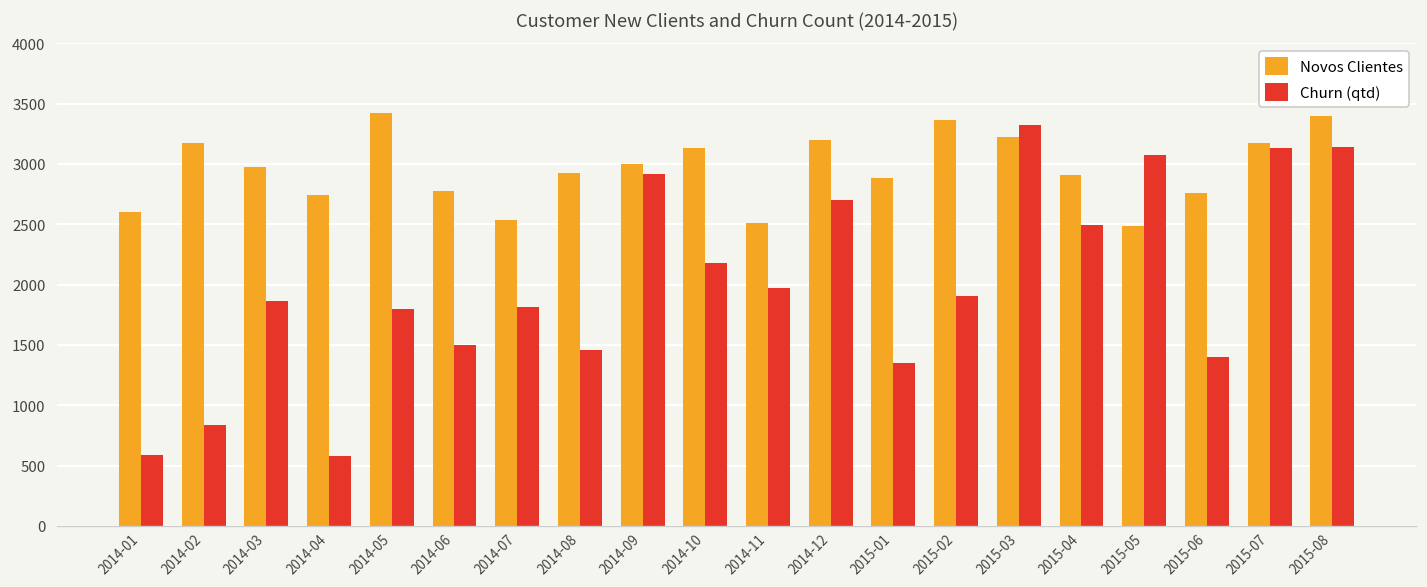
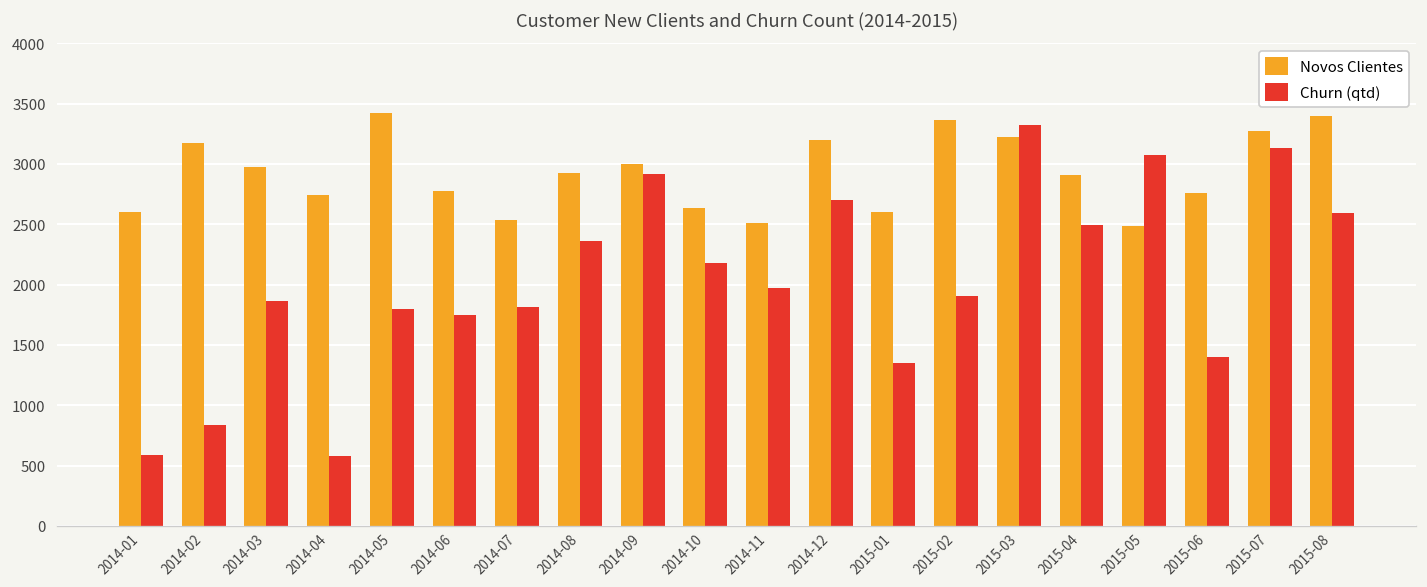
Churn (qtd), 2014-06: 1500 -> 1740
Churn (qtd), 2014-08: 1460 -> 2360
Novos Clientes, 2014-10: 3130 -> 2630
Novos Clientes, 2015-01: 2880 -> 2600
Novos Clientes, 2015-07: 3180 -> 3280
Churn (qtd), 2015-08: 3140 -> 2590
